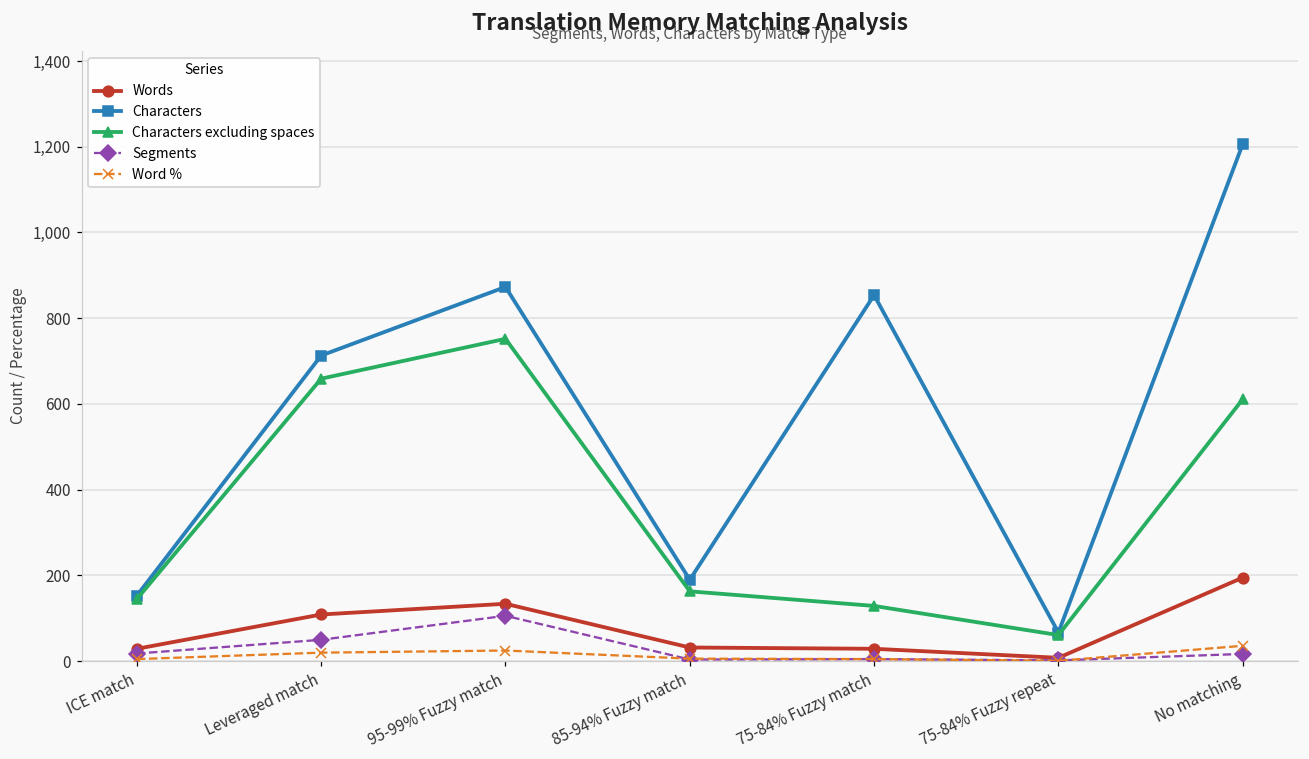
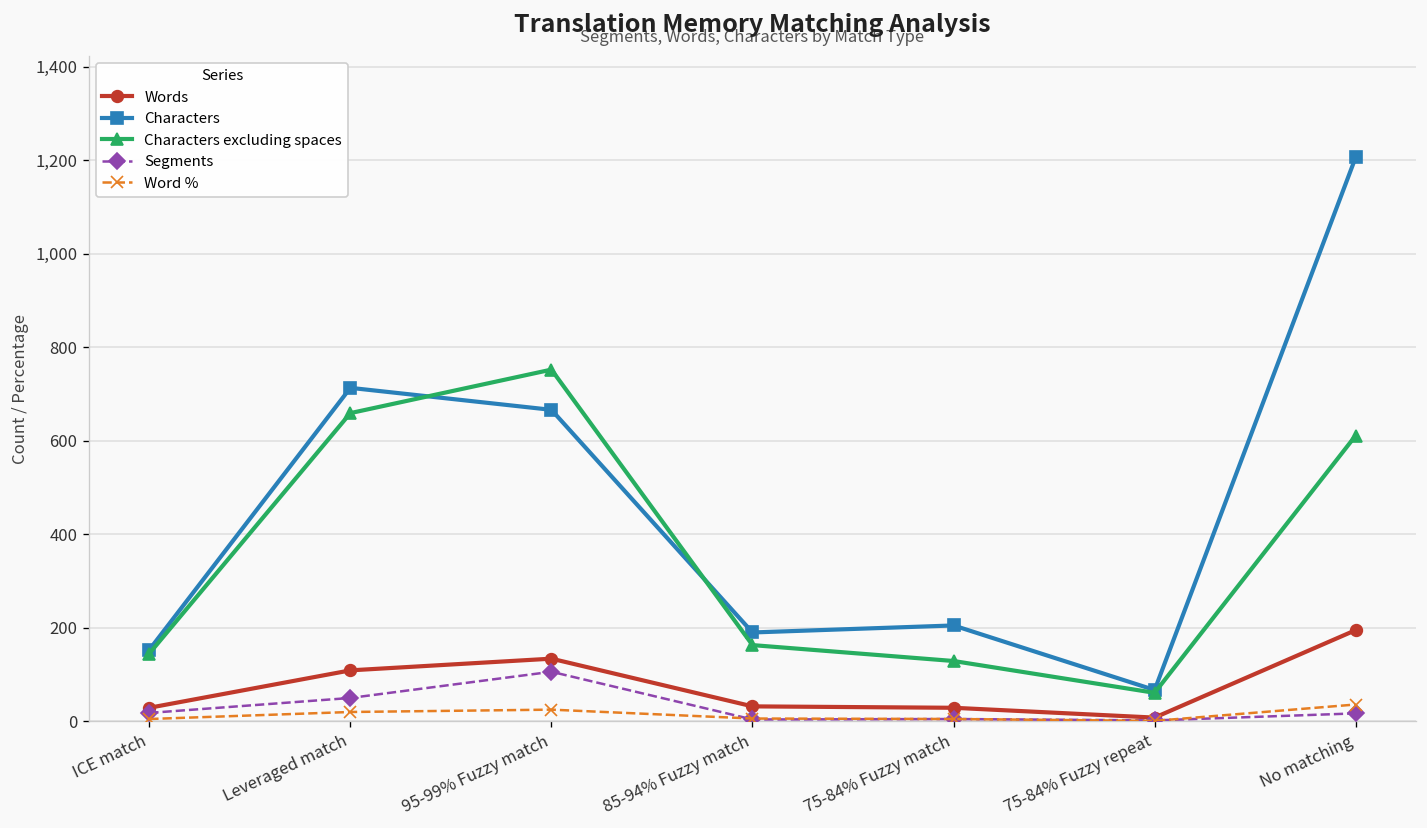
Characters, 95-99% Fuzzy match: 870 -> 670
Characters, 75-84% Fuzzy match: 850 -> 210
